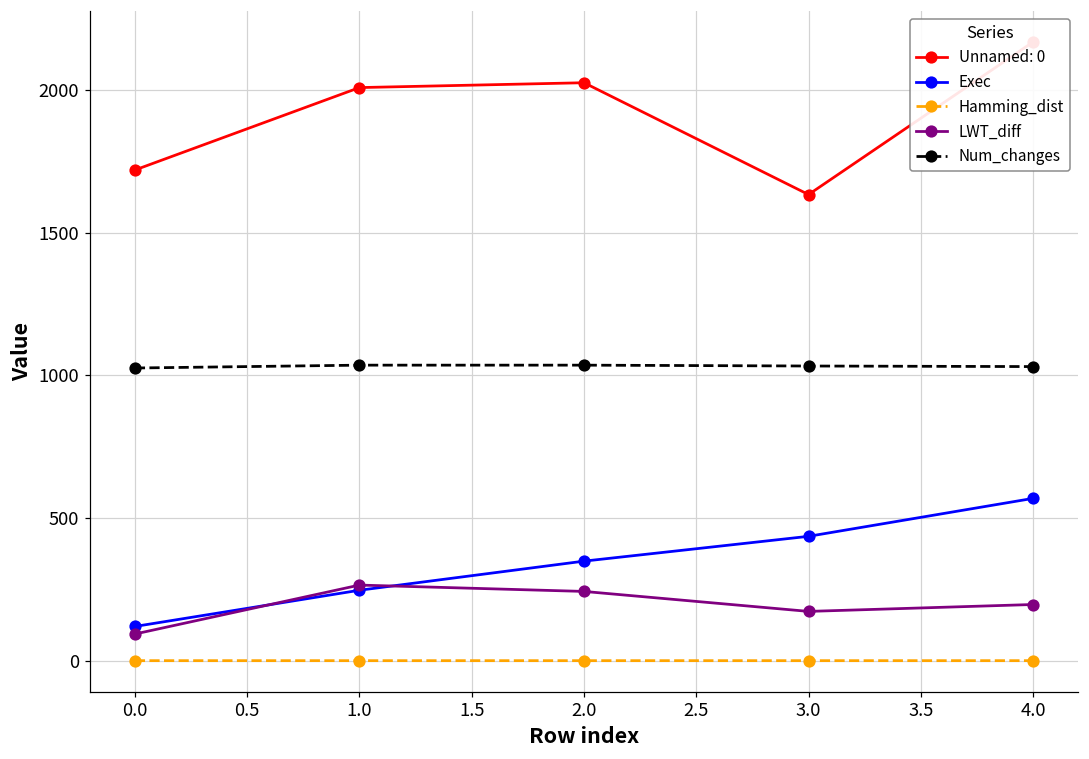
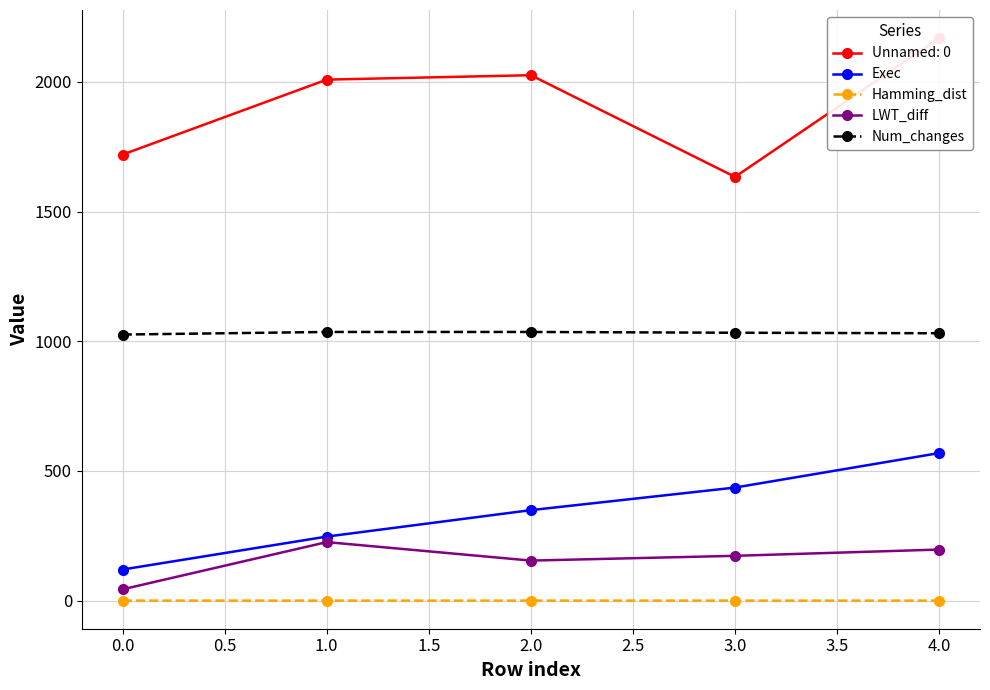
LWT_diff, 0.0: 90 -> 40
LWT_diff, 1.0: 270 -> 230
LWT_diff, 2.0: 240 -> 150
